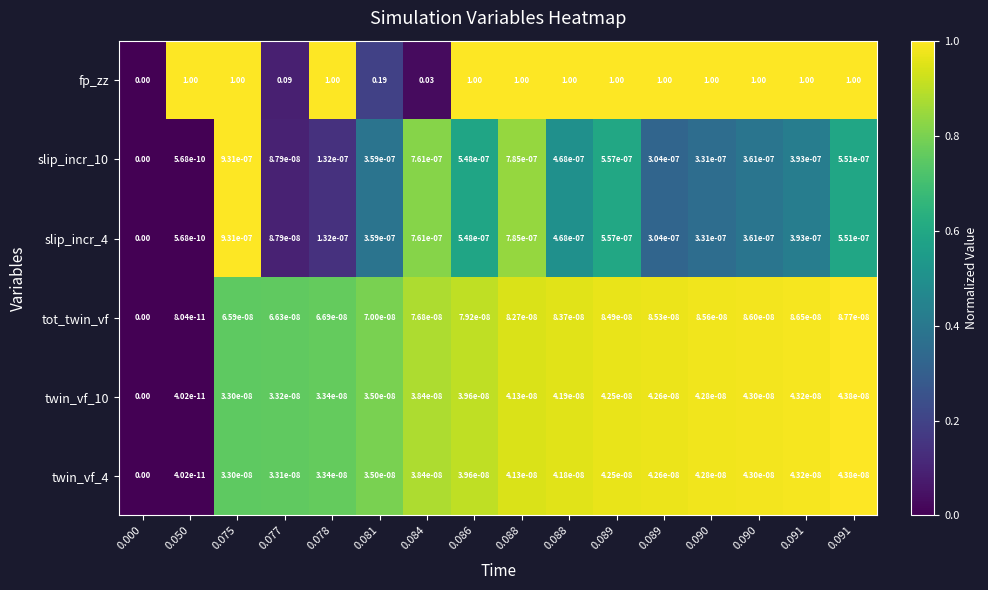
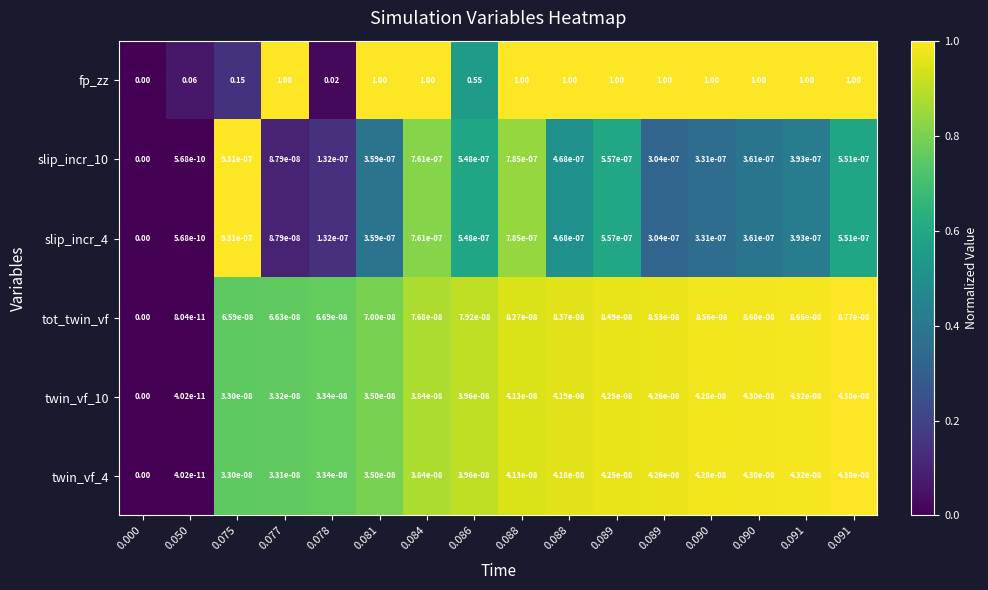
fp_zz, 0.050: 1.00 -> 0.06
fp_zz, 0.075: 1.00 -> 0.15
fp_zz, 0.077: 0.09 -> 1.00
fp_zz, 0.078: 1.00 -> 0.02
fp_zz, 0.081: 0.19 -> 1.00
fp_zz, 0.084: 0.03 -> 1.00
fp_zz, 0.086: 1.00 -> 0.55
